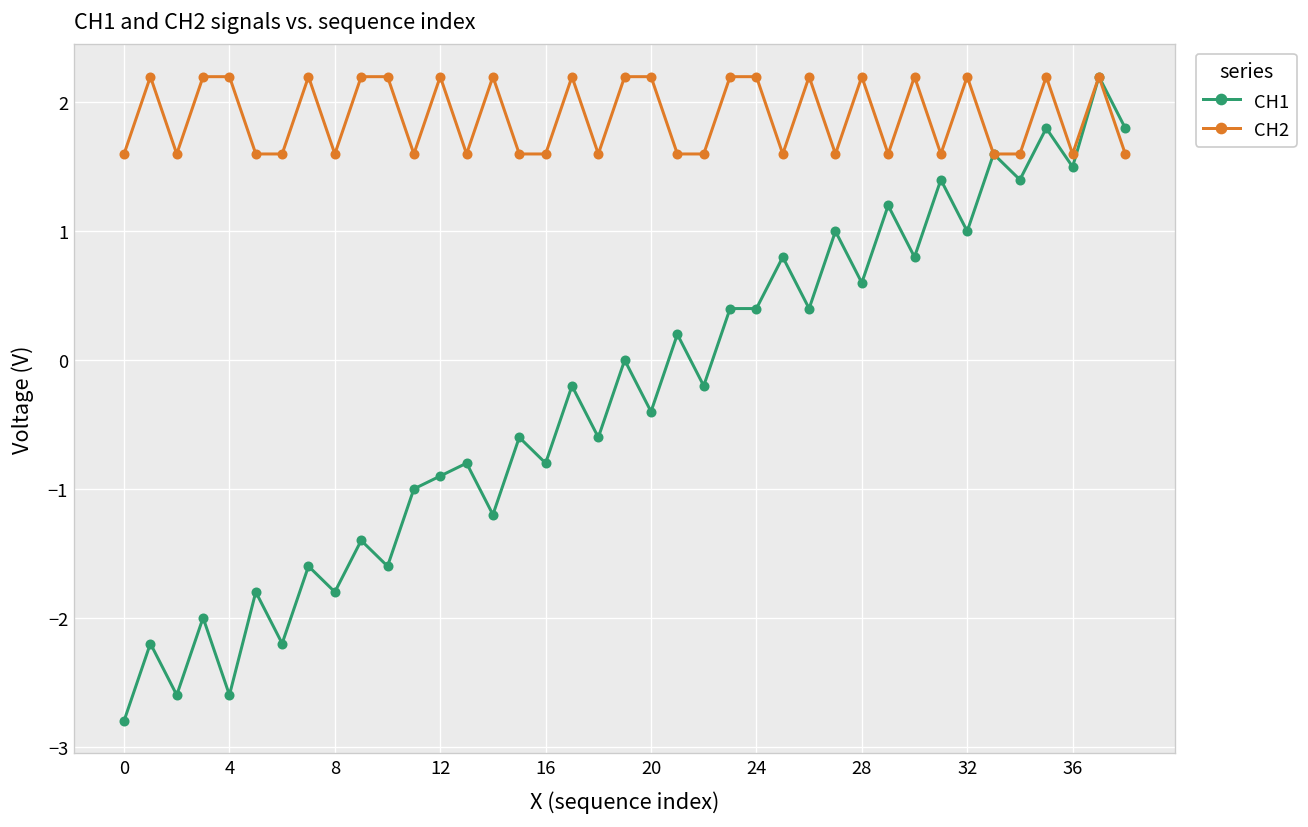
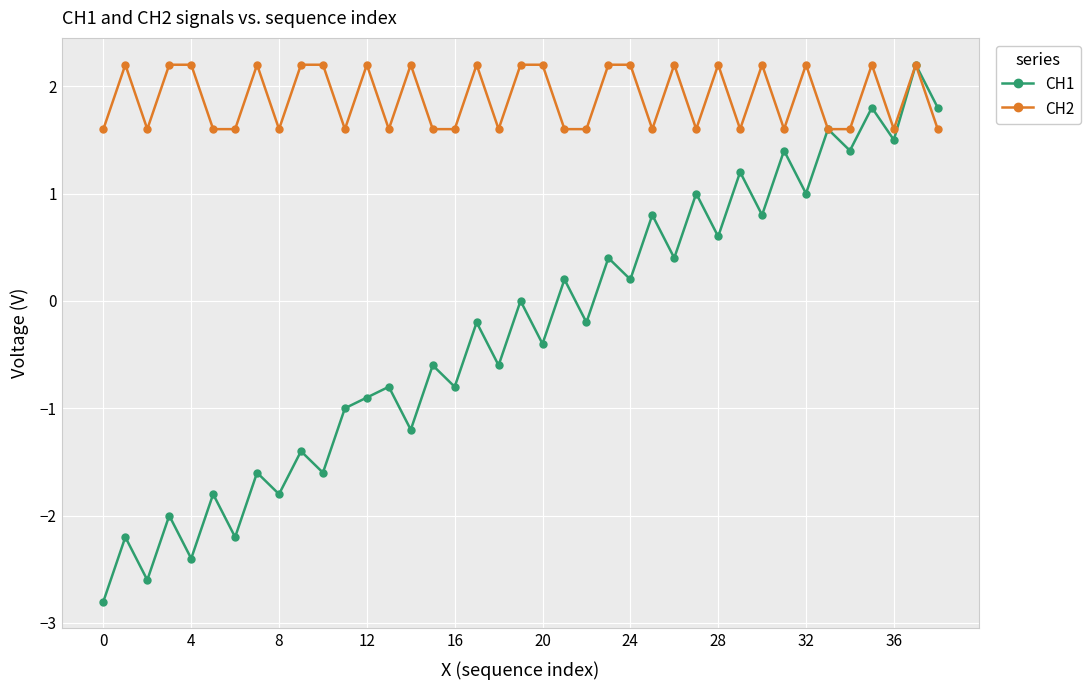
CH1, 4: -2.6 -> -2.4
CH1, 24: 0.4 -> 0.2
